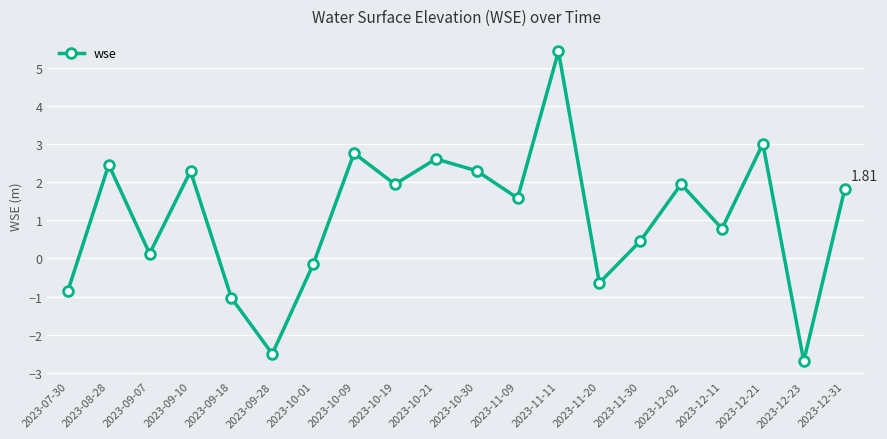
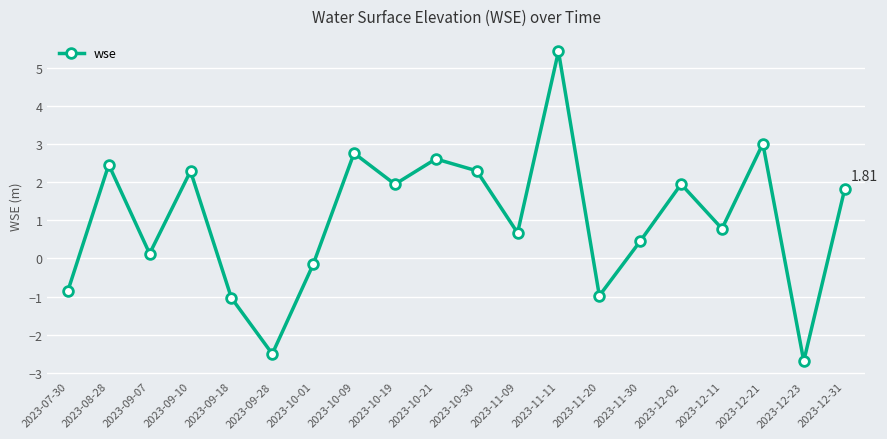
2023-11-09: 1.6 -> 0.7
2023-11-20: -0.6 -> -1.0
